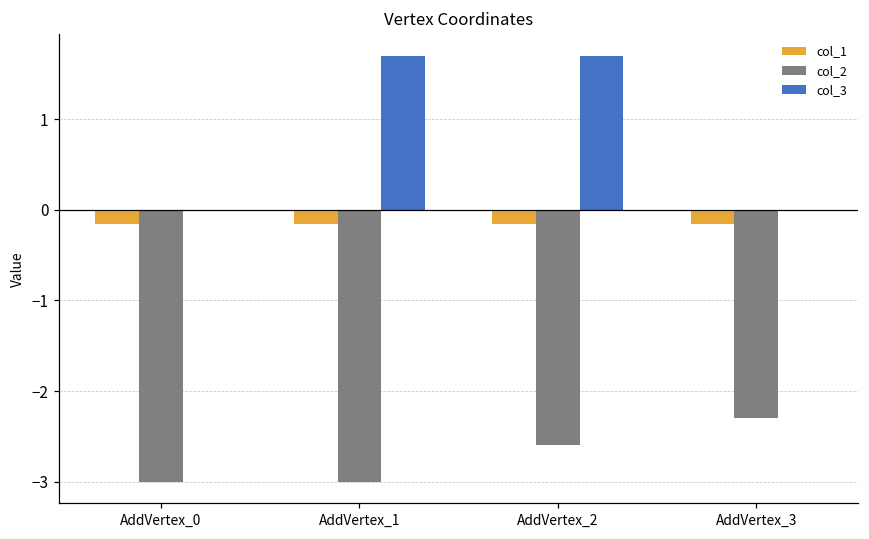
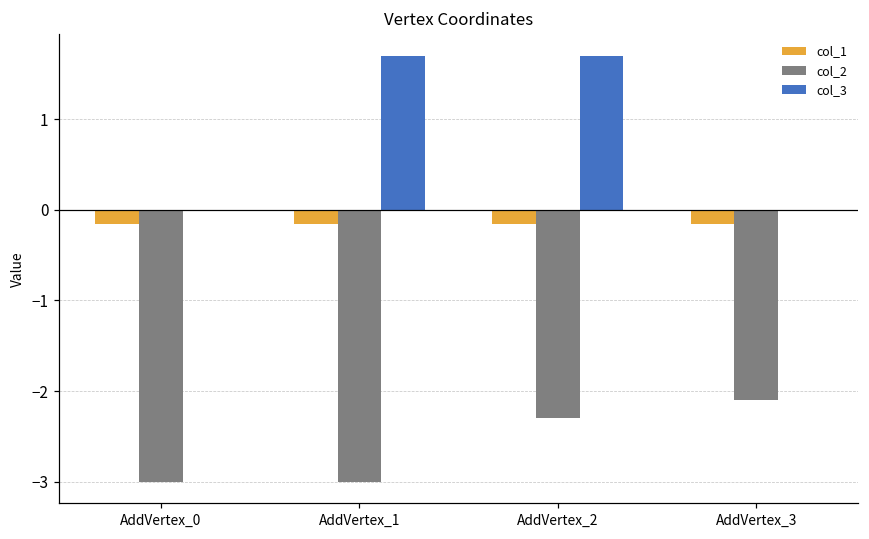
col_2, AddVertex_2: -2.6 -> -2.3
col_2, AddVertex_3: -2.3 -> -2.1
